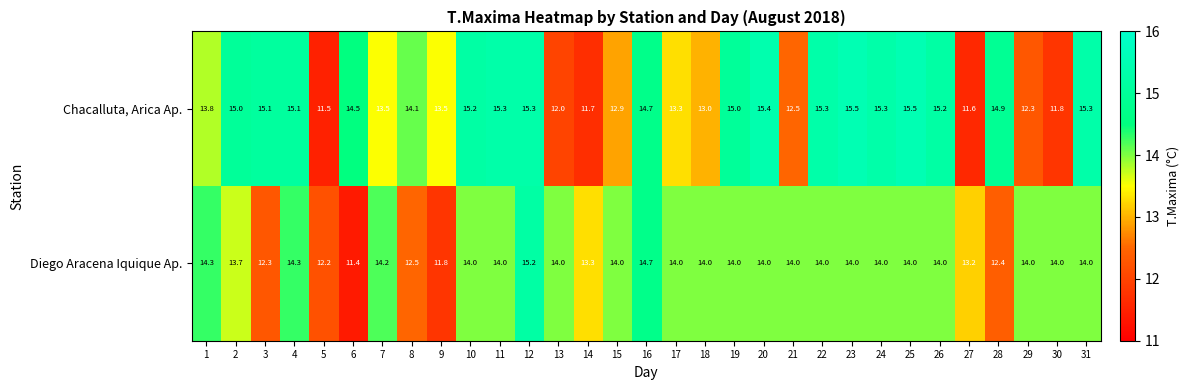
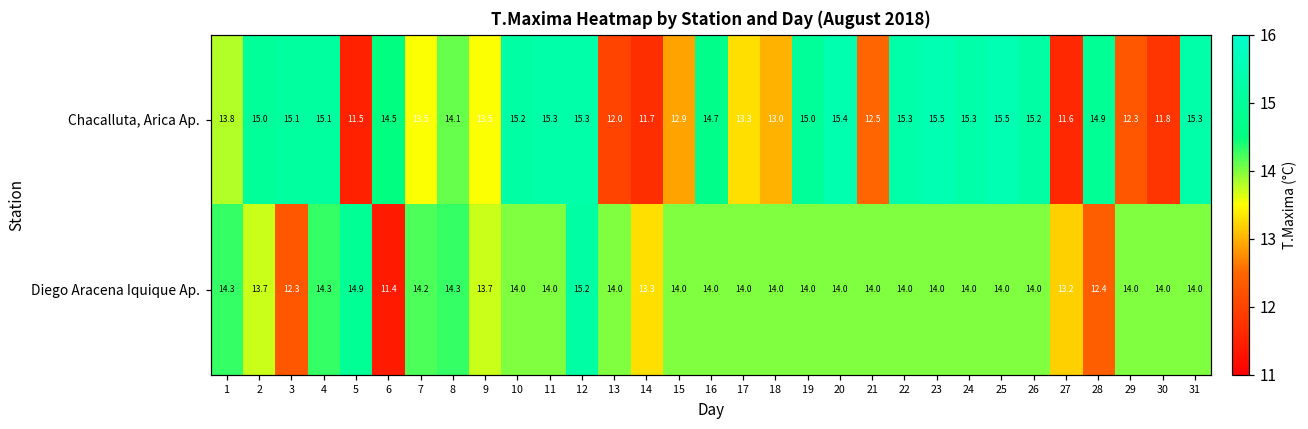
Diego Aracena Iquique Ap., 5: 12.2 -> 14.9
Diego Aracena Iquique Ap., 8: 12.5 -> 14.3
Diego Aracena Iquique Ap., 9: 11.8 -> 13.7
Diego Aracena Iquique Ap., 16: 14.7 -> 14.0
